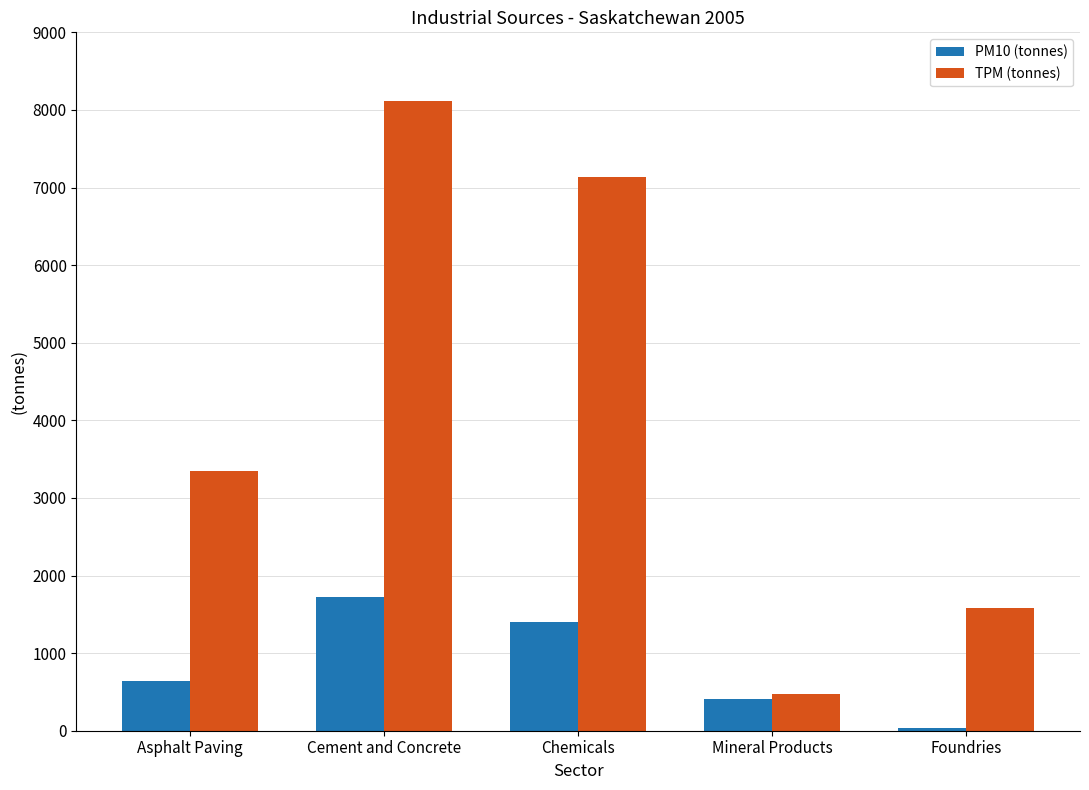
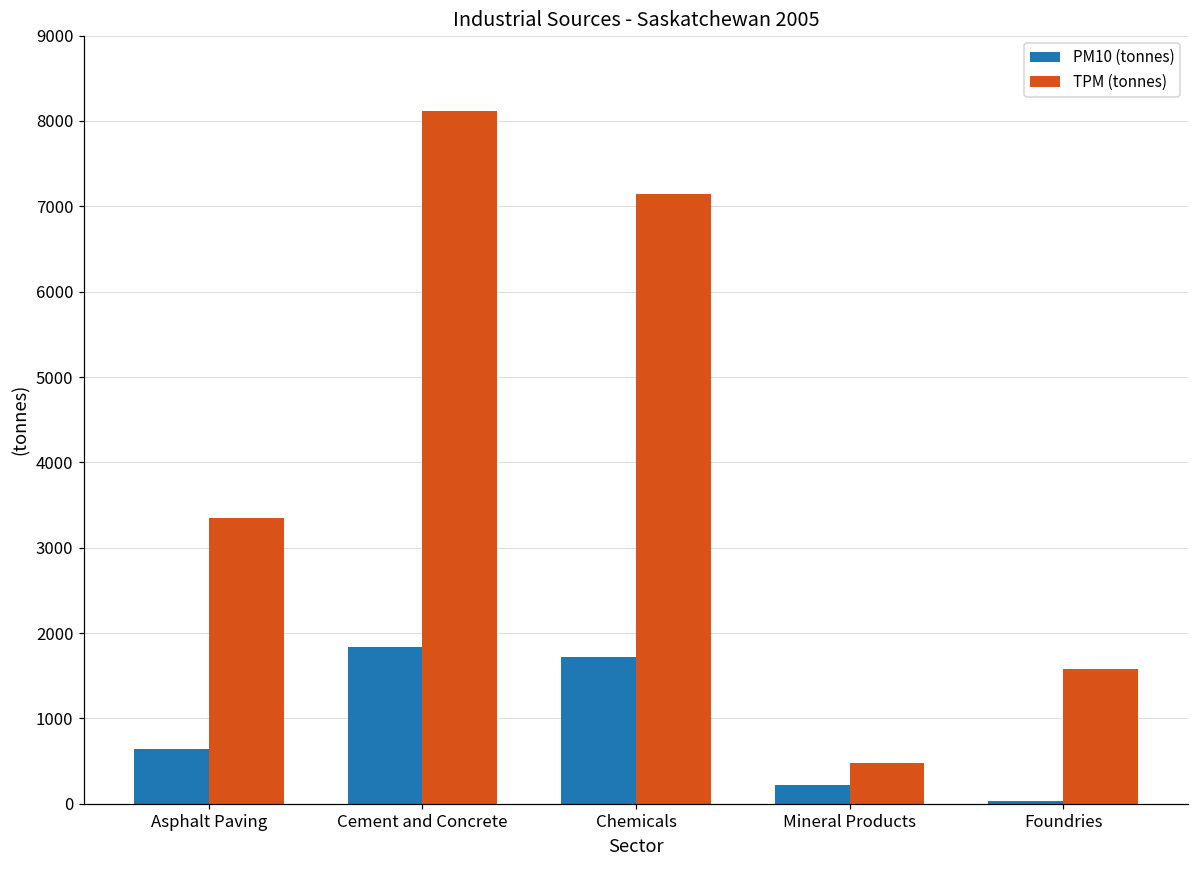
PM10 (tonnes), Cement and Concrete: 1700 -> 1800
PM10 (tonnes), Chemicals: 1400 -> 1700
PM10 (tonnes), Mineral Products: 400 -> 200
